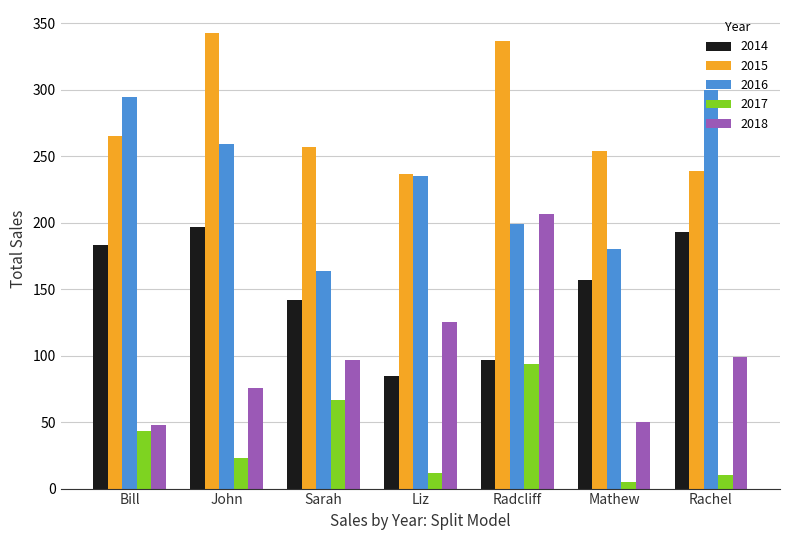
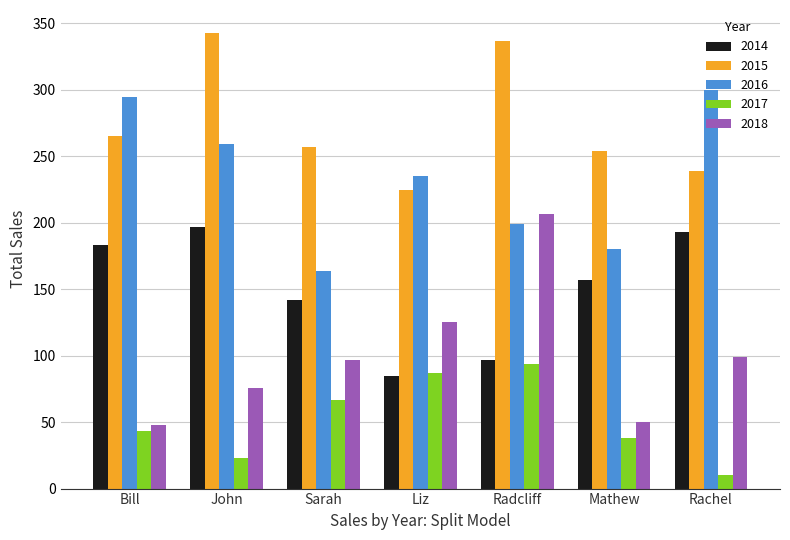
2015, Liz: 237 -> 225
2017, Liz: 12 -> 87
2017, Mathew: 5 -> 38
